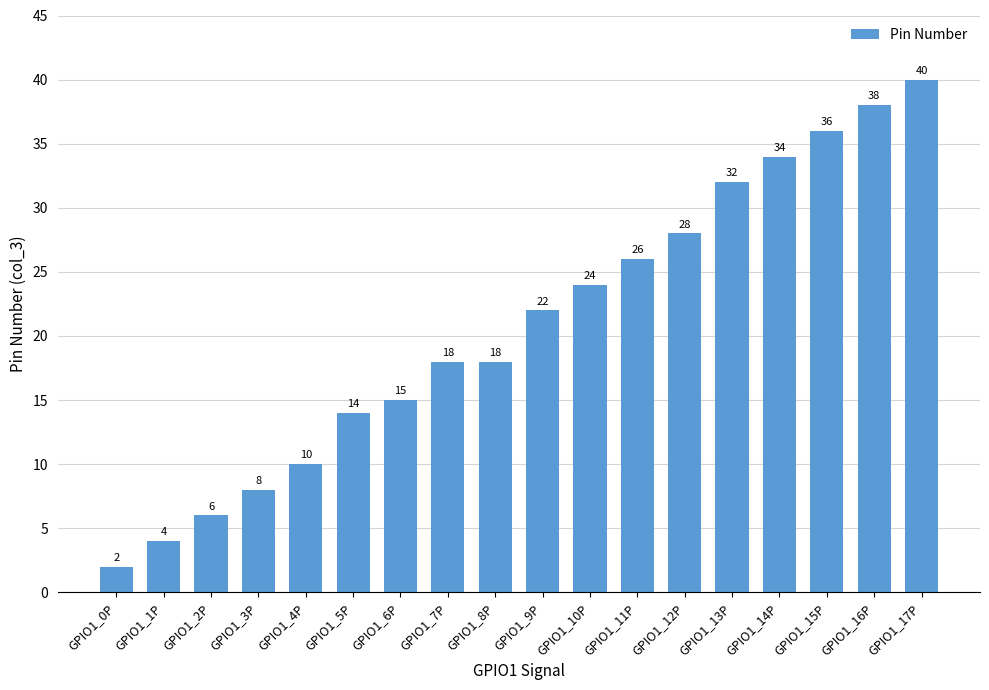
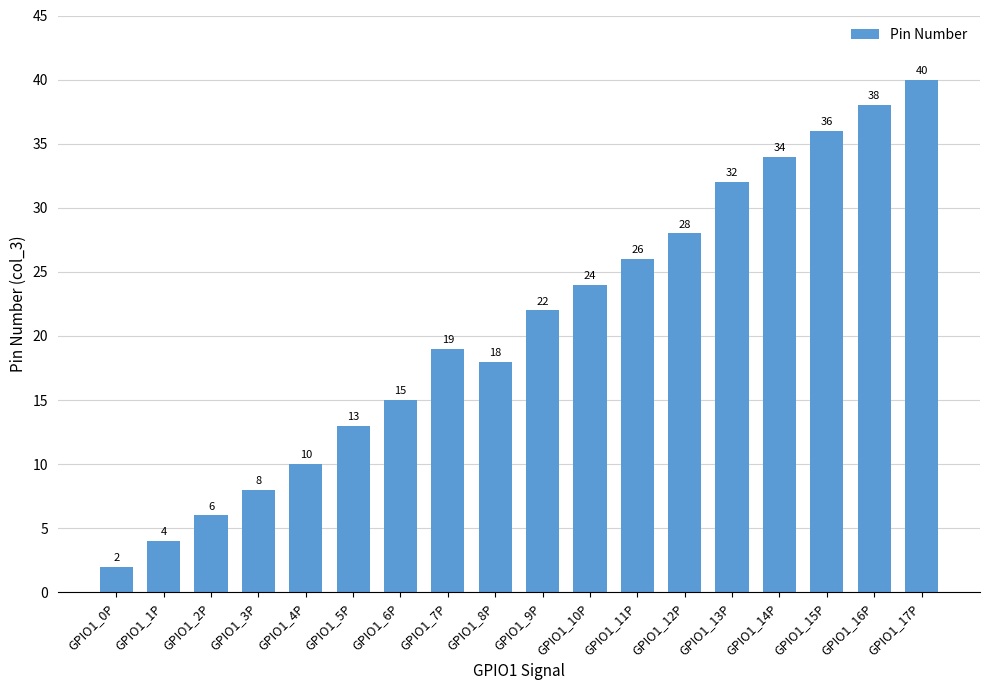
GPIO1_5P: 14 -> 13
GPIO1_7P: 18 -> 19
